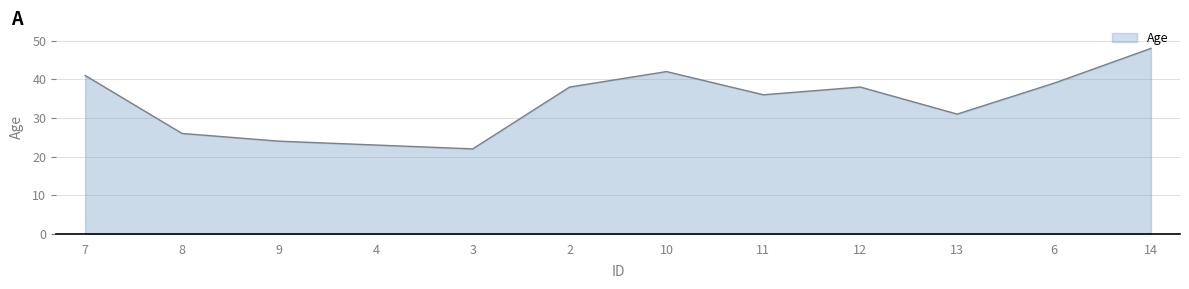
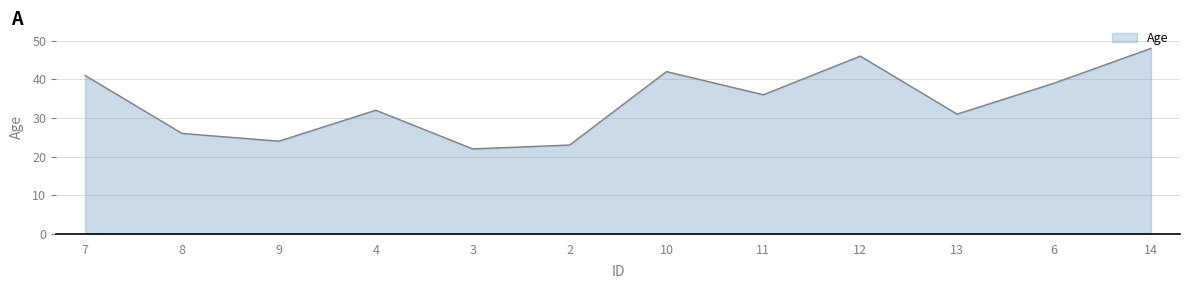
4: 23 -> 32
2: 38 -> 23
12: 38 -> 46
